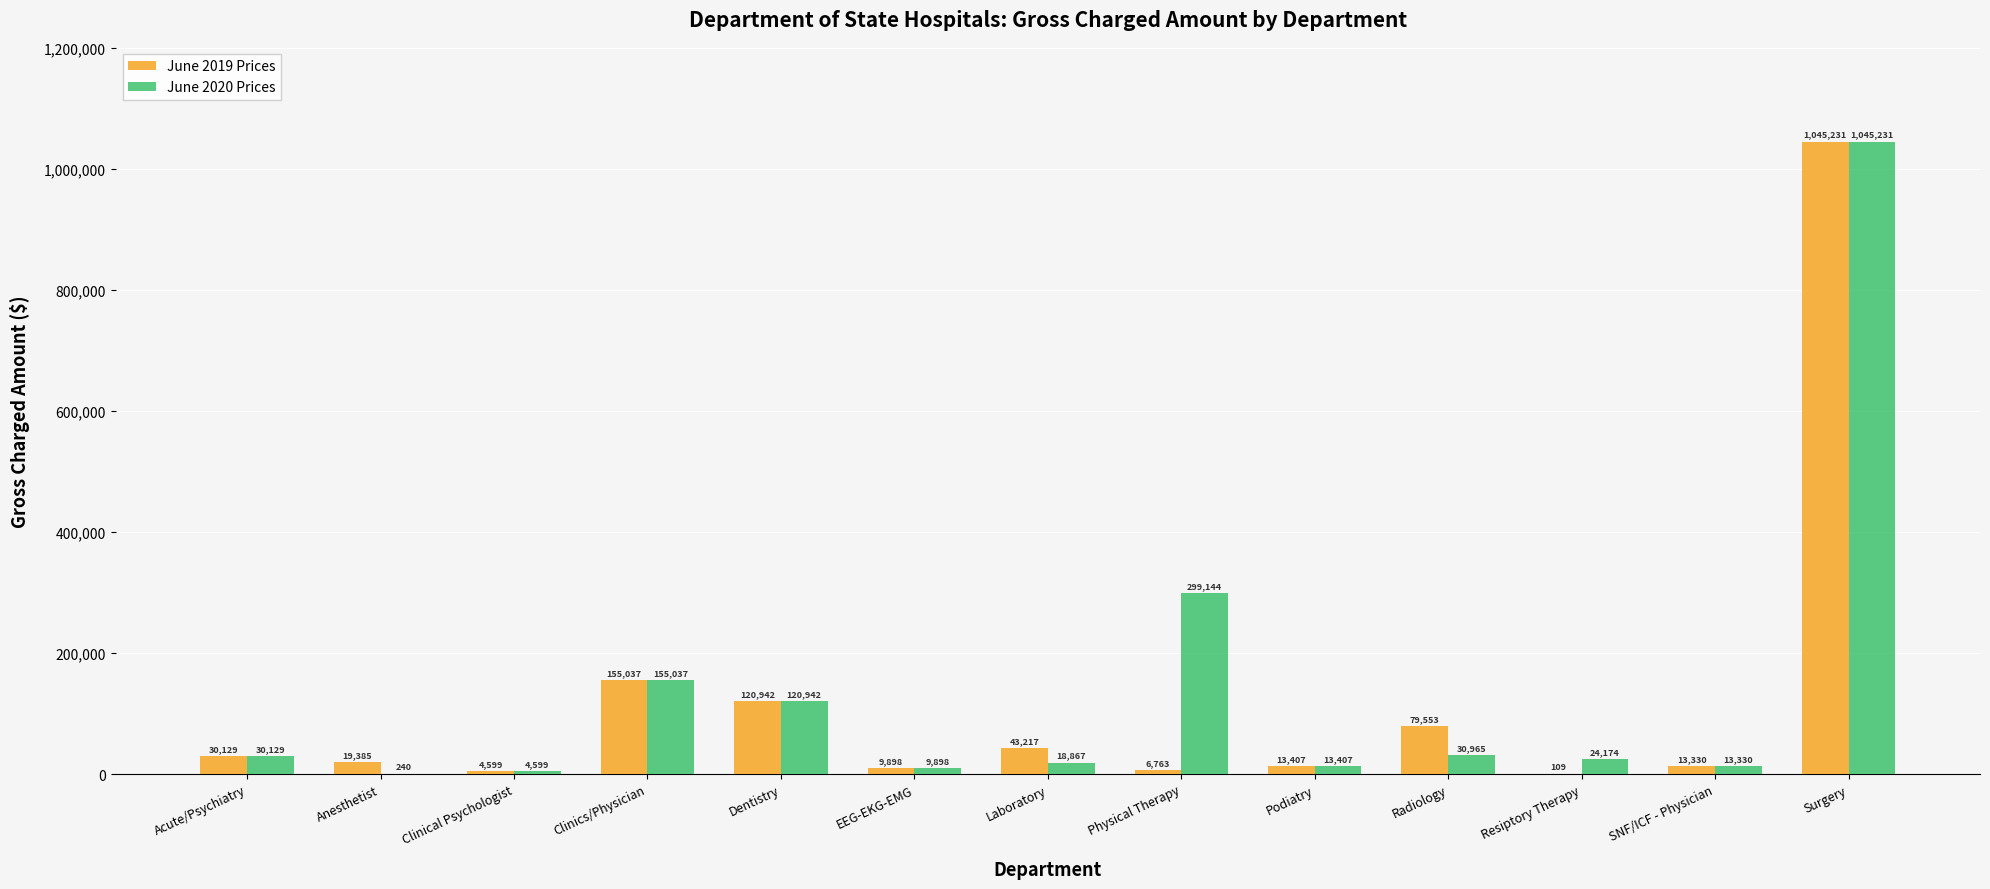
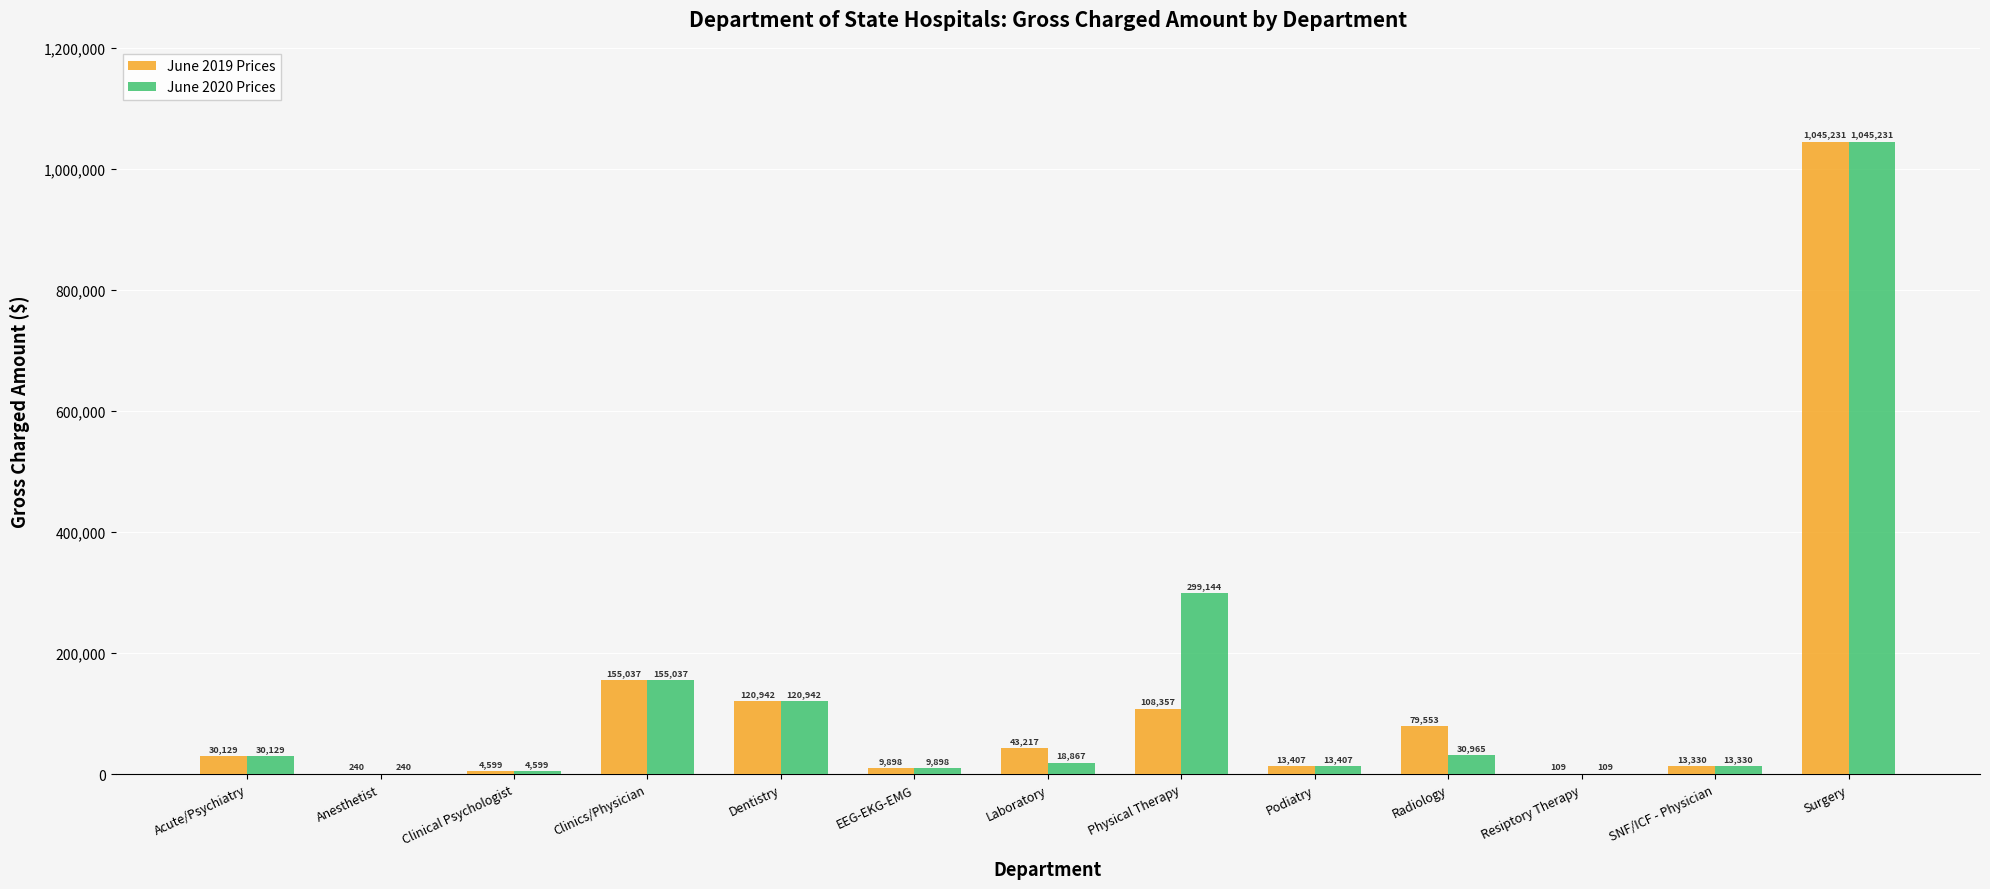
June 2019 Prices, Anesthetist: 19,385 -> 240
June 2019 Prices, Physical Therapy: 6,763 -> 108,357
June 2020 Prices, Resiptory Therapy: 24,174 -> 109
